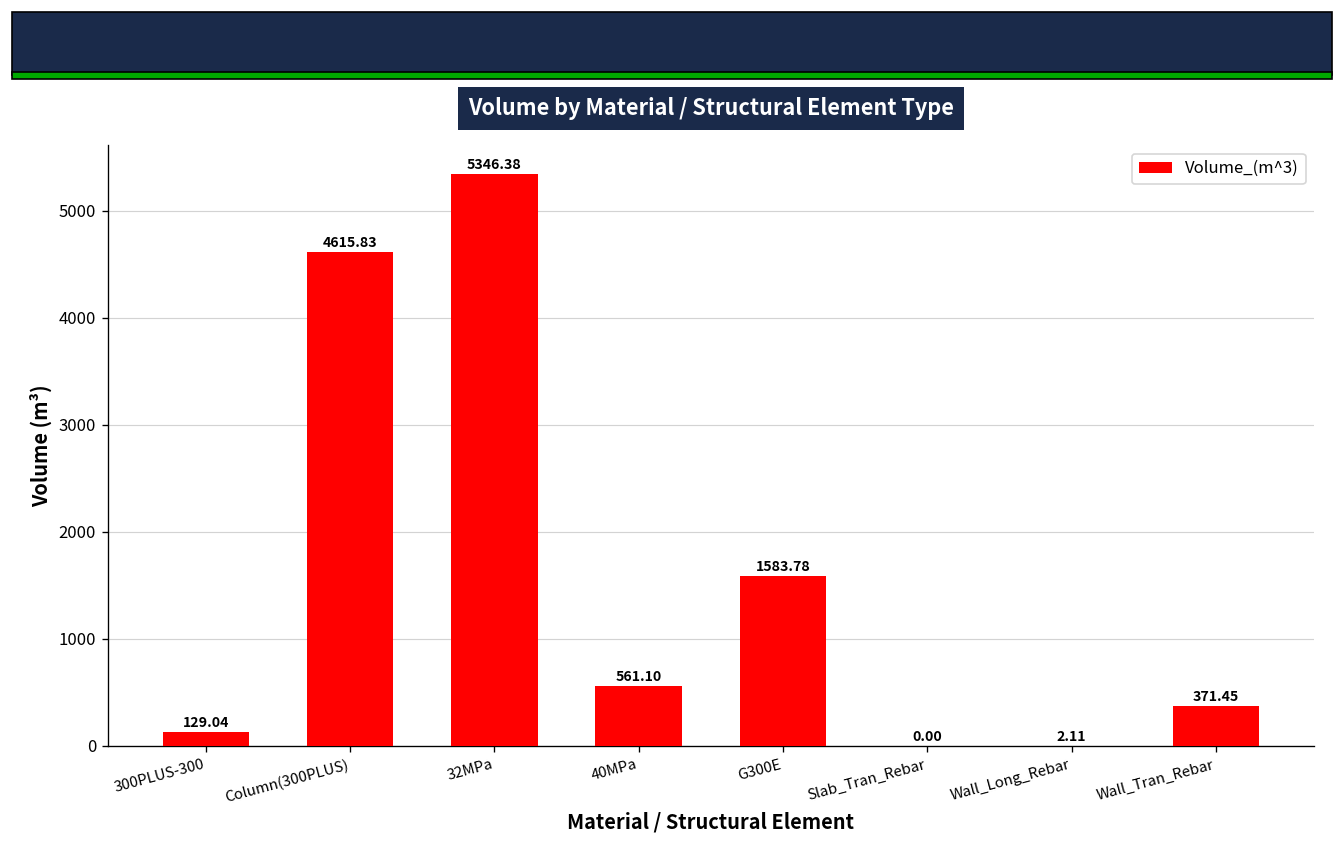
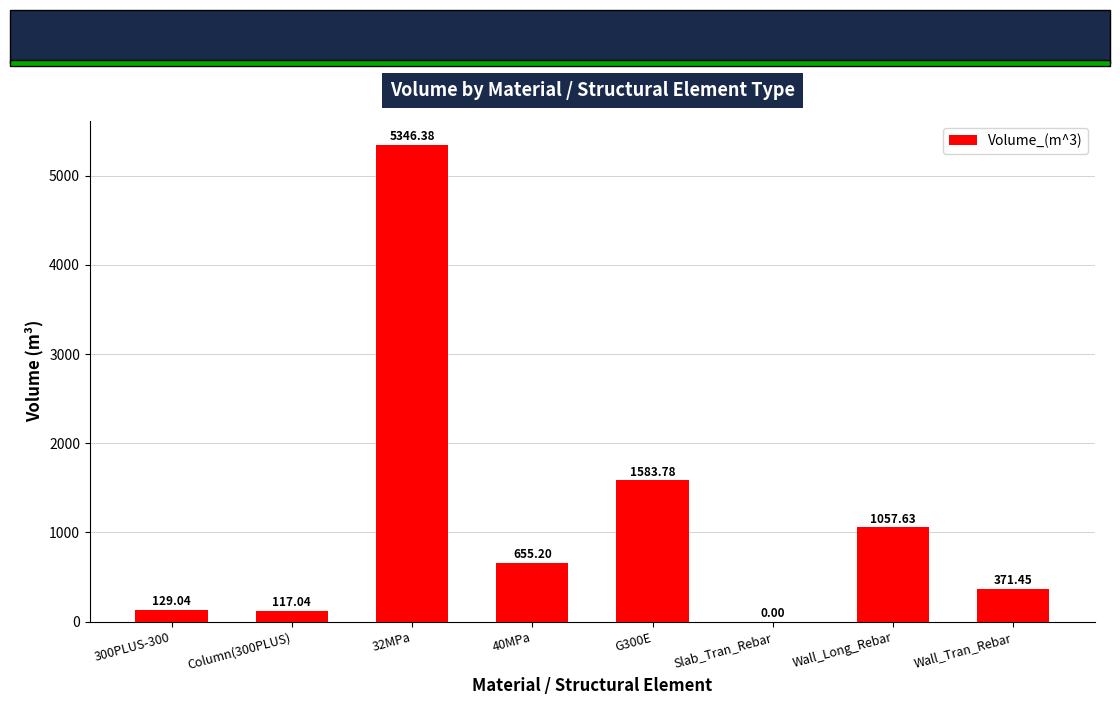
Column(300PLUS): 4615.83 -> 117.04
40MPa: 561.10 -> 655.20
Wall_Long_Rebar: 2.11 -> 1057.63
